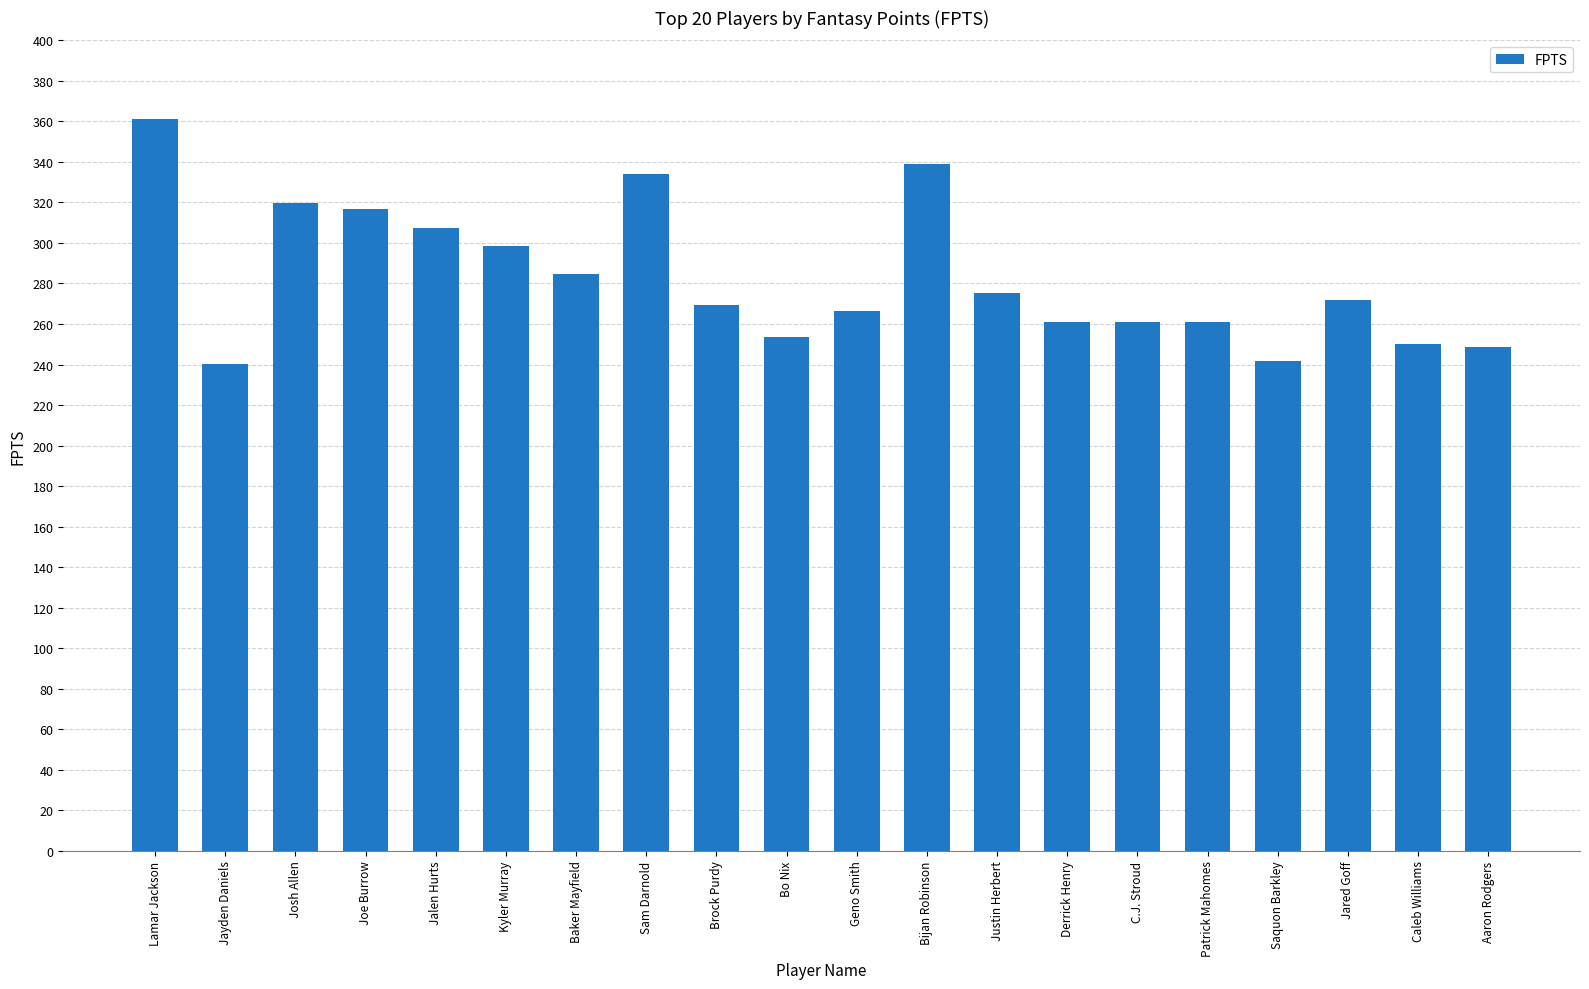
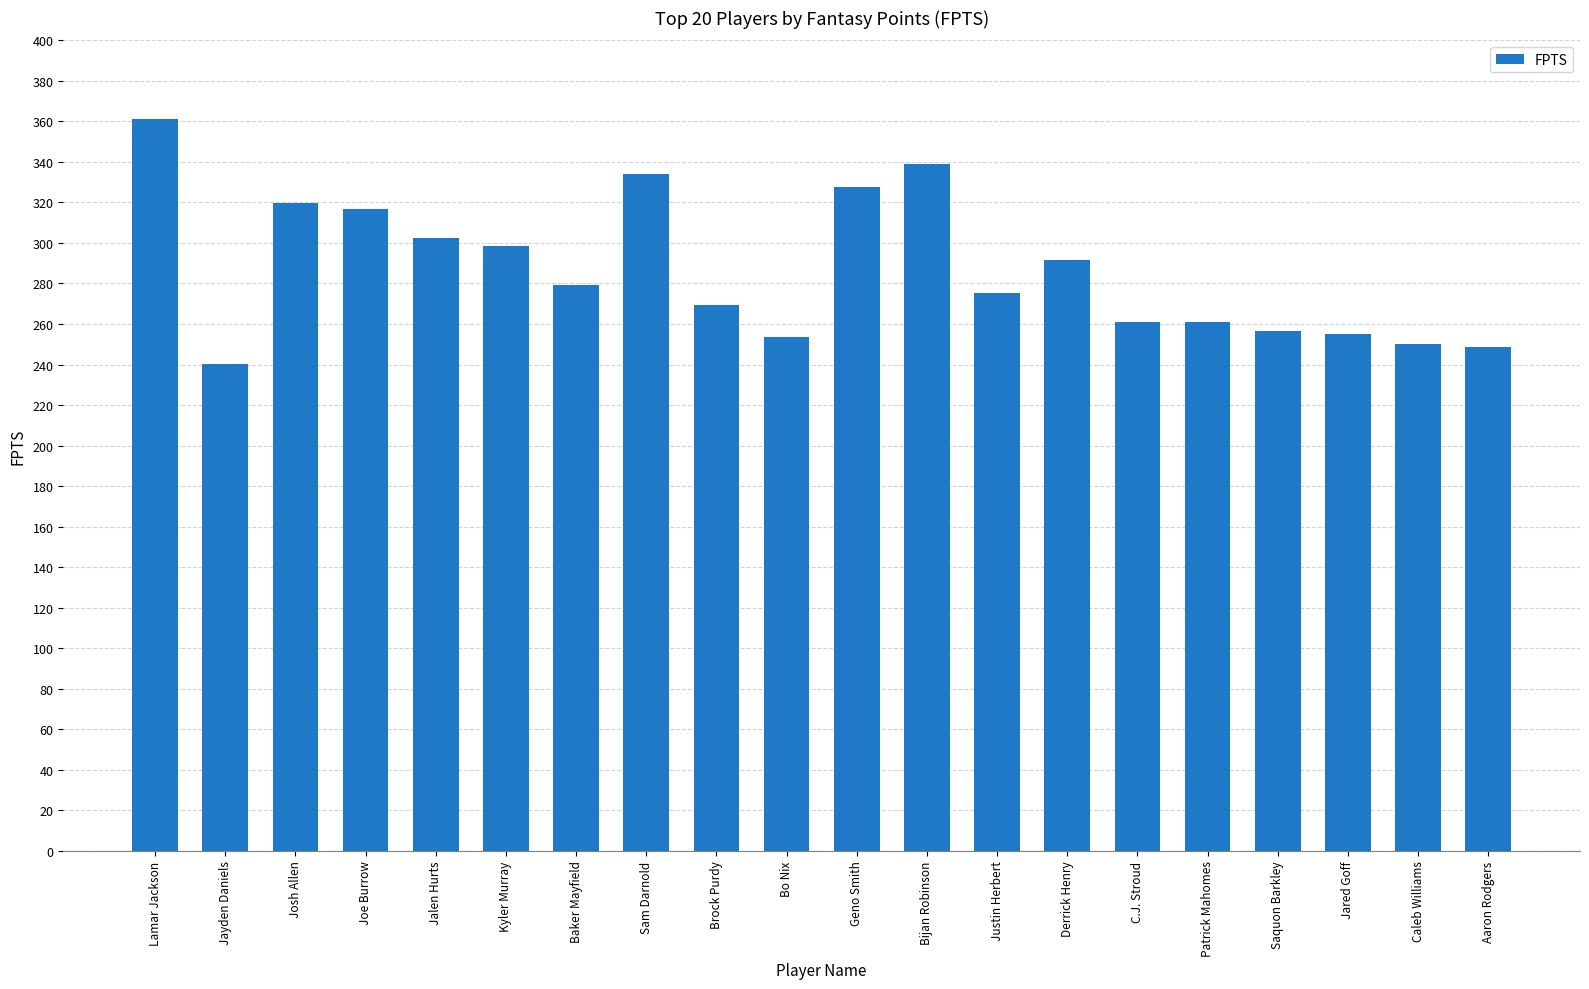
Jalen Hurts: 308 -> 303
Baker Mayfield: 285 -> 279
Geno Smith: 267 -> 328
Derrick Henry: 261 -> 292
Saquon Barkley: 242 -> 256
Jared Goff: 272 -> 255
